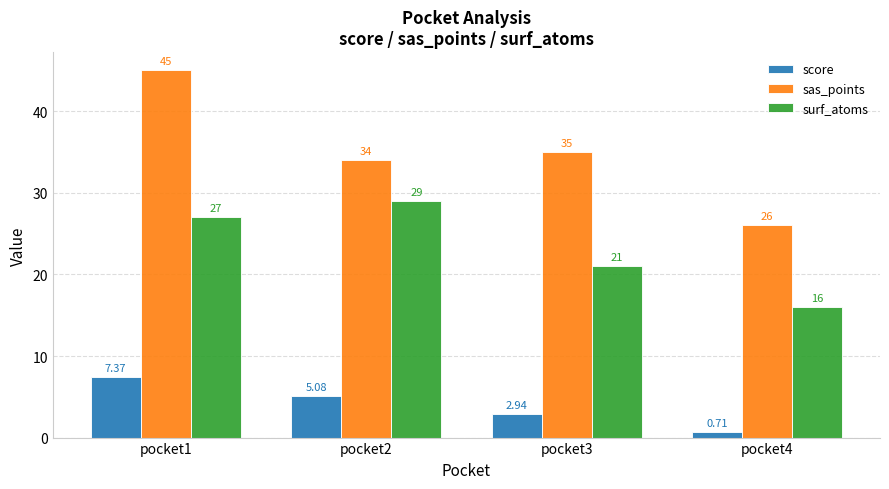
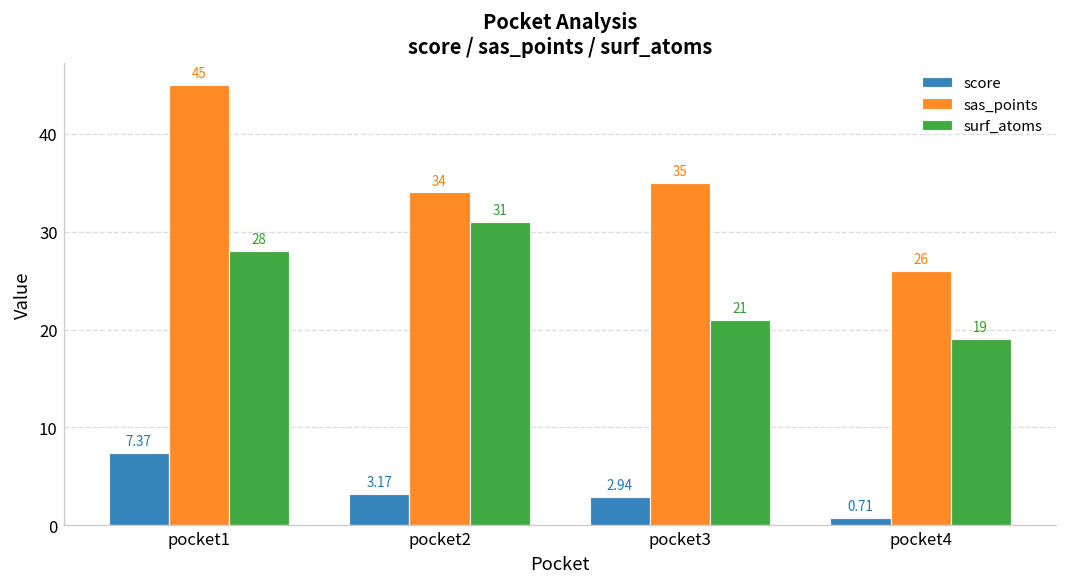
surf_atoms, pocket1: 27 -> 28
score, pocket2: 5.08 -> 3.17
surf_atoms, pocket2: 29 -> 31
surf_atoms, pocket4: 16 -> 19
